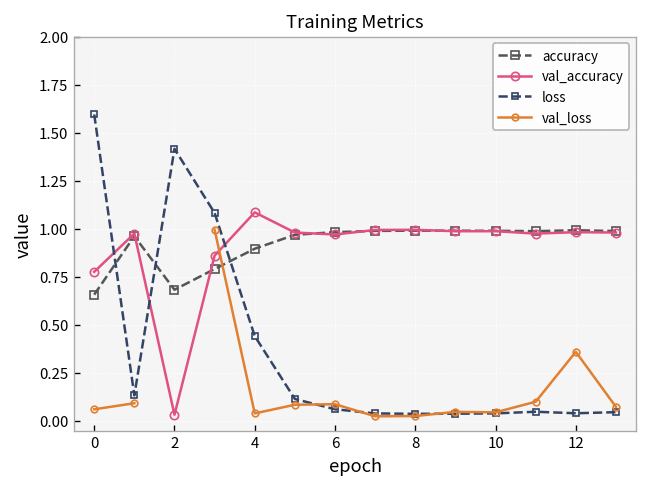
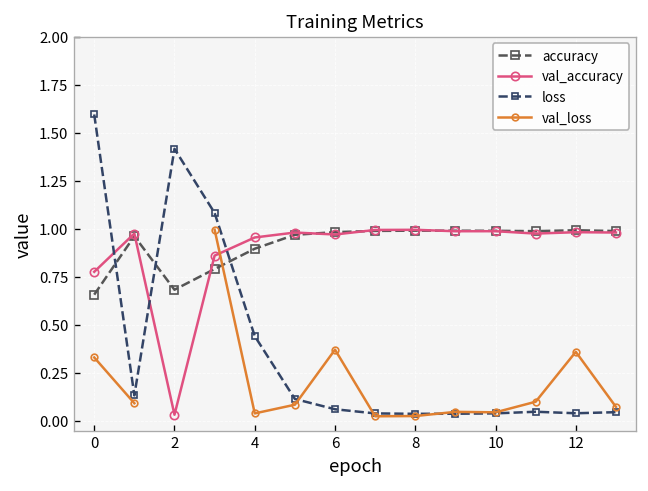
val_loss, 0: 0.06 -> 0.33
val_accuracy, 4: 1.09 -> 0.95
val_loss, 6: 0.09 -> 0.37
